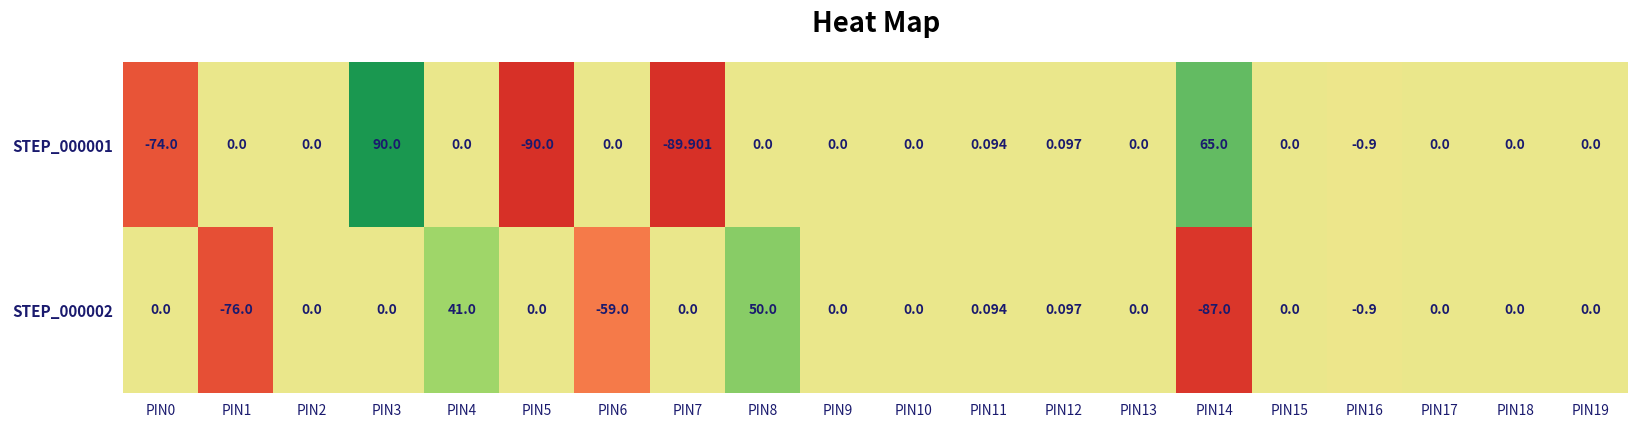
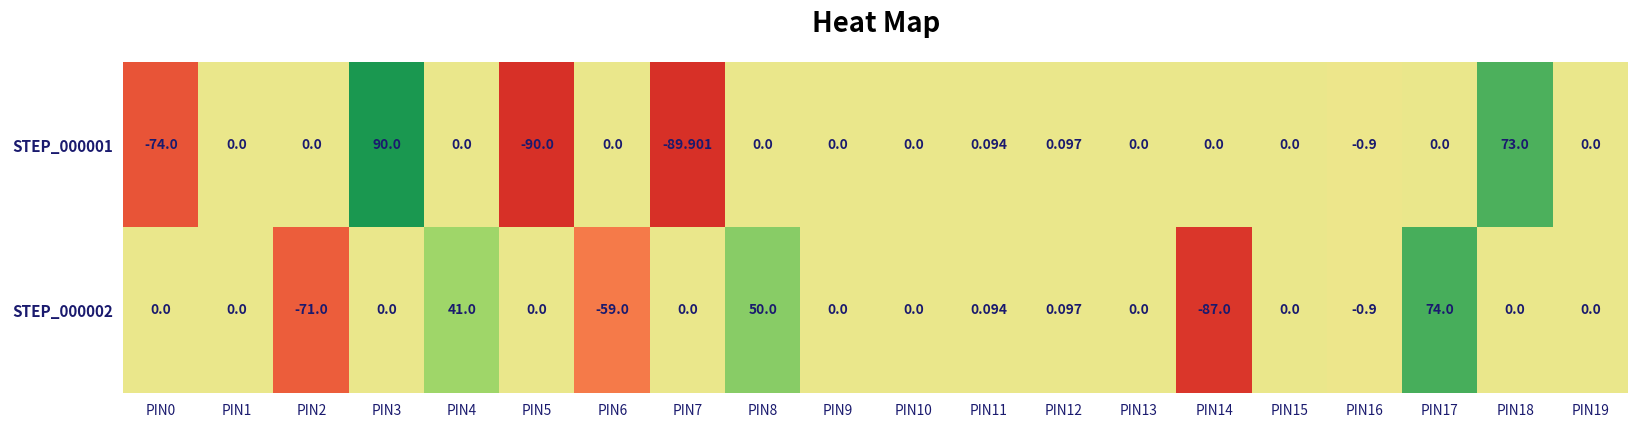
STEP_000001, PIN14: 65.0 -> 0.0
STEP_000001, PIN18: 0.0 -> 73.0
STEP_000002, PIN1: -76.0 -> 0.0
STEP_000002, PIN2: 0.0 -> -71.0
STEP_000002, PIN17: 0.0 -> 74.0
